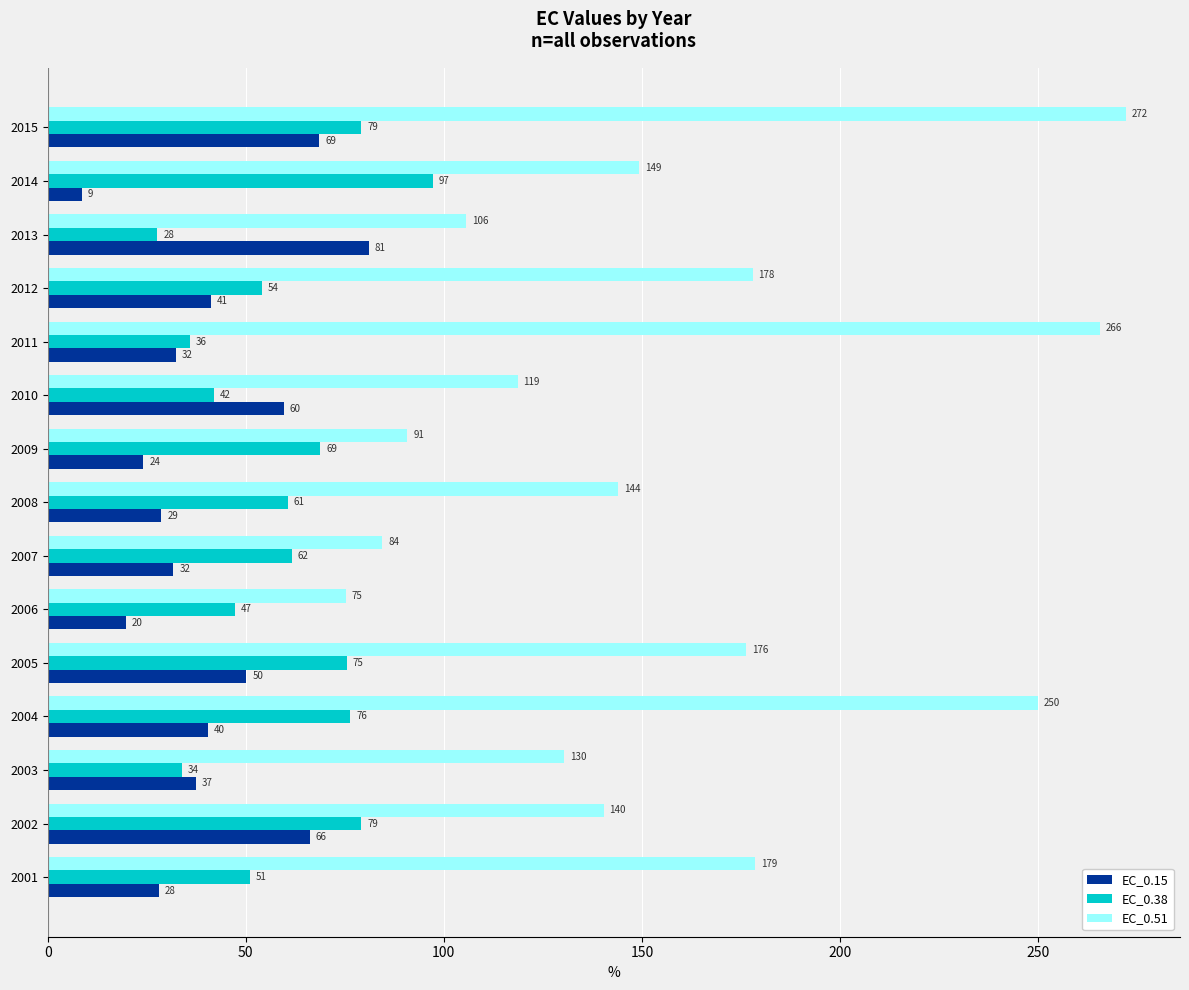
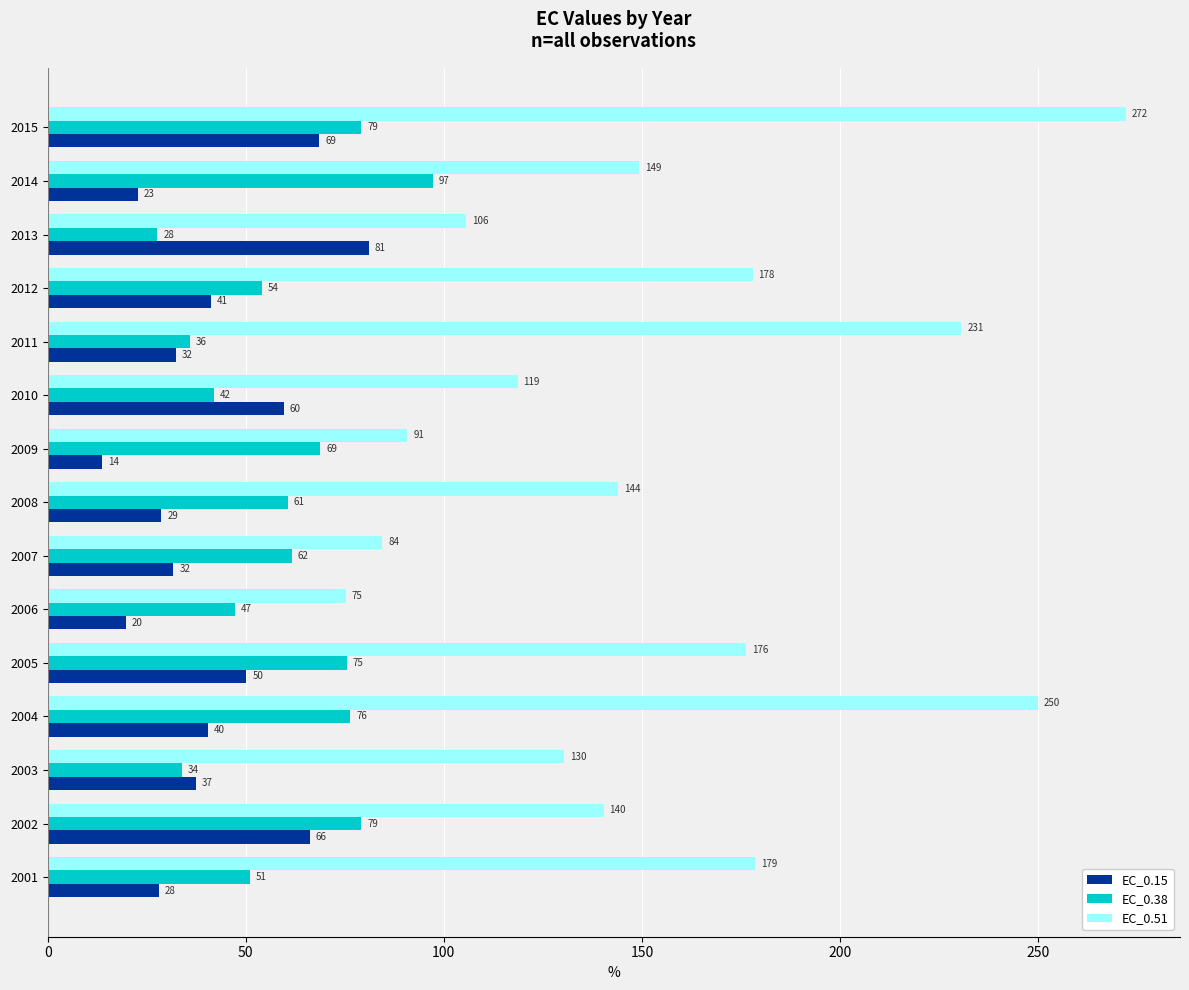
EC_0.15, 2014: 9 -> 23
EC_0.51, 2011: 266 -> 231
EC_0.15, 2009: 24 -> 14
